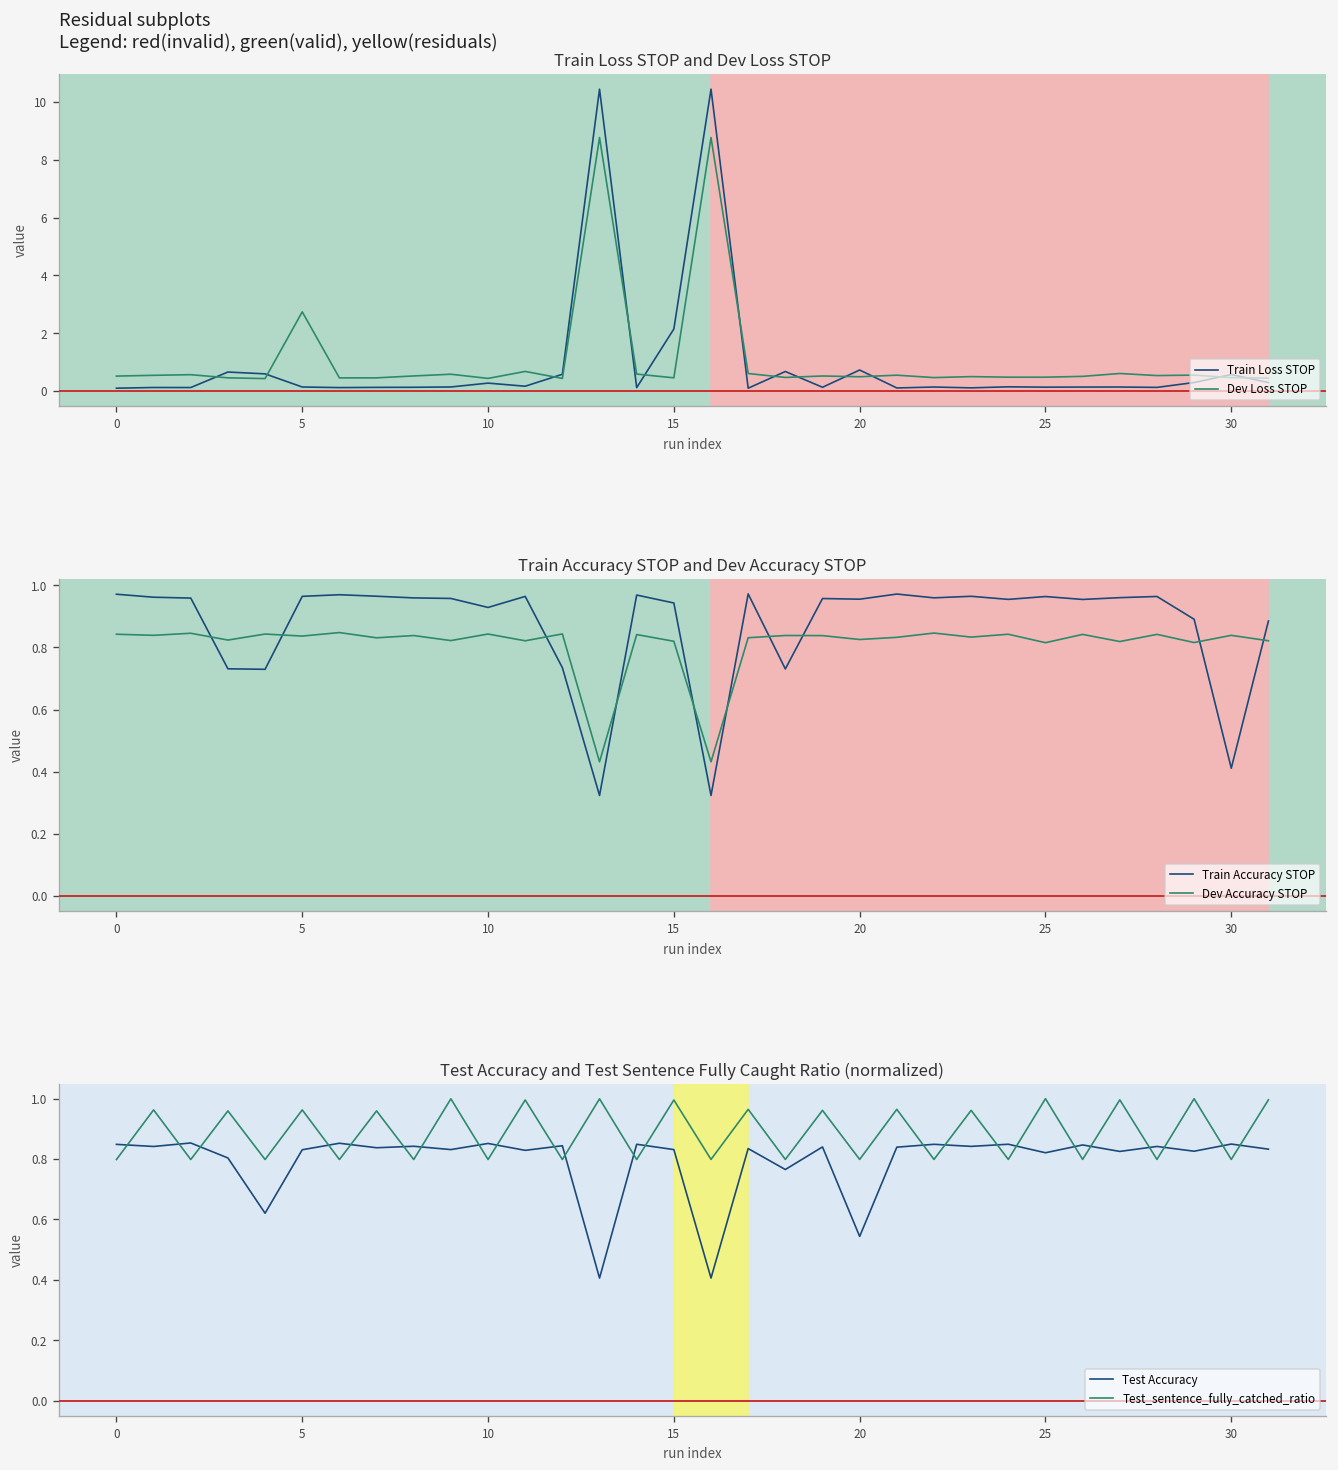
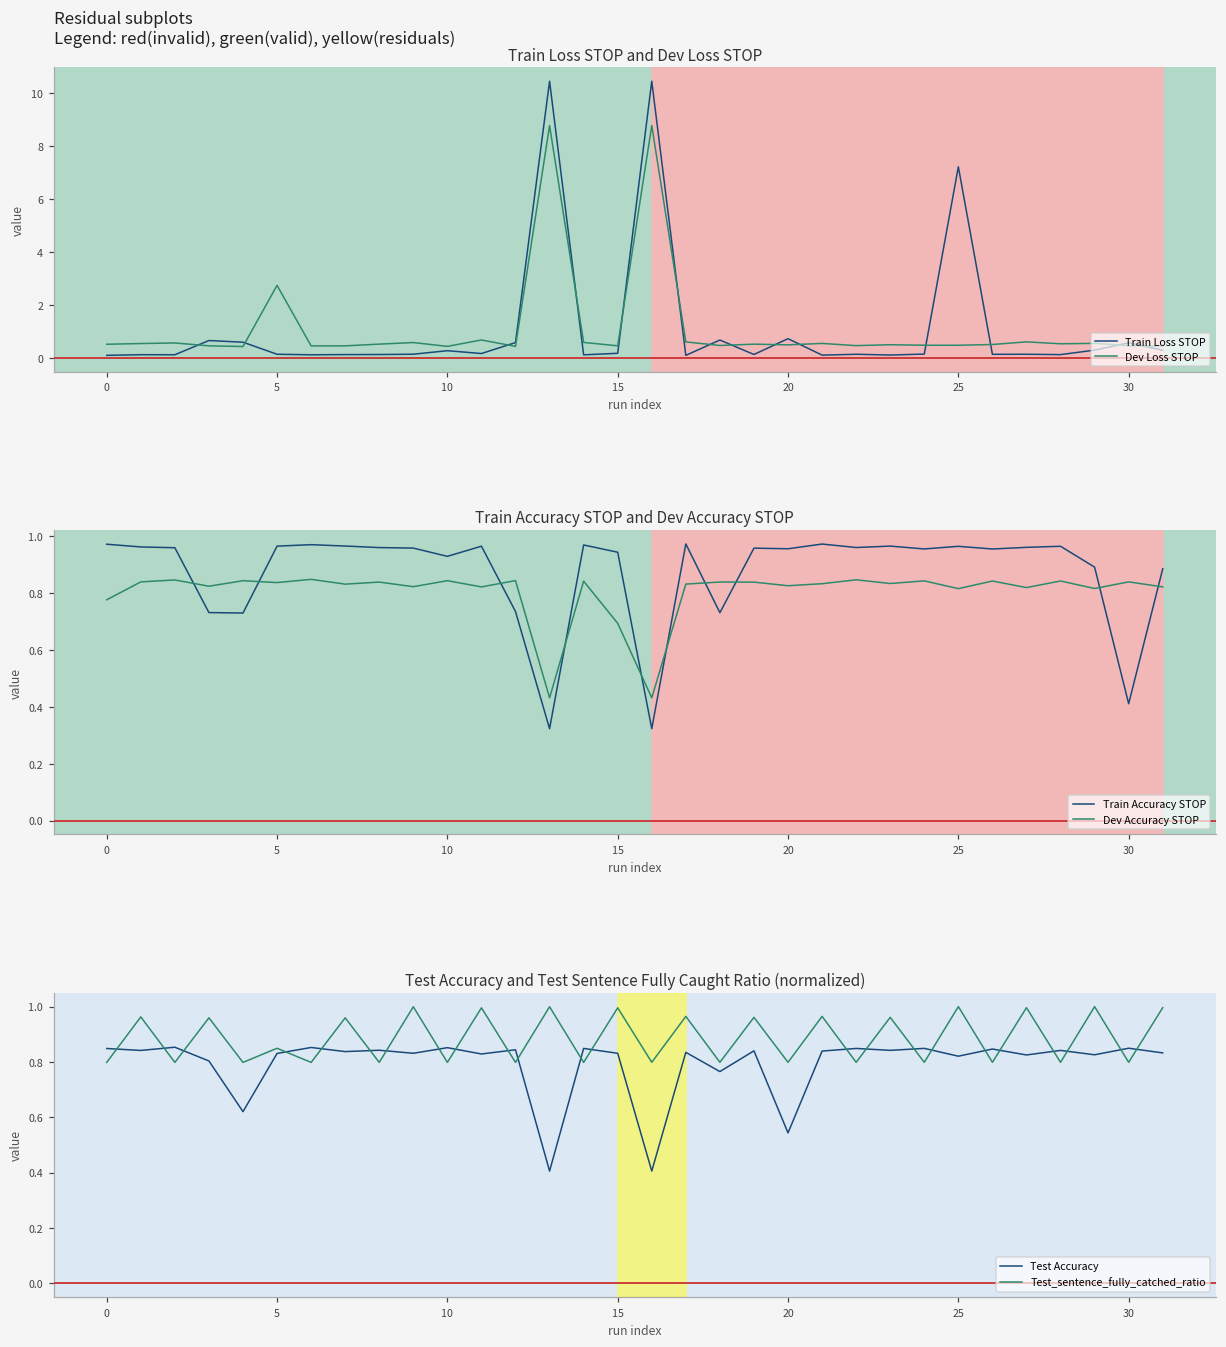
Train Loss STOP and Dev Loss STOP, Train Loss STOP, 15: 2.1 -> 0.2
Train Loss STOP and Dev Loss STOP, Train Loss STOP, 25: 0.1 -> 7.2
Train Accuracy STOP and Dev Accuracy STOP, Dev Accuracy STOP, 0: 0.84 -> 0.78
Train Accuracy STOP and Dev Accuracy STOP, Dev Accuracy STOP, 15: 0.82 -> 0.69
Test Accuracy and Test Sentence Fully Caught Ratio (normalized), Test_sentence_fully_catched_ratio, 5: 0.96 -> 0.85
